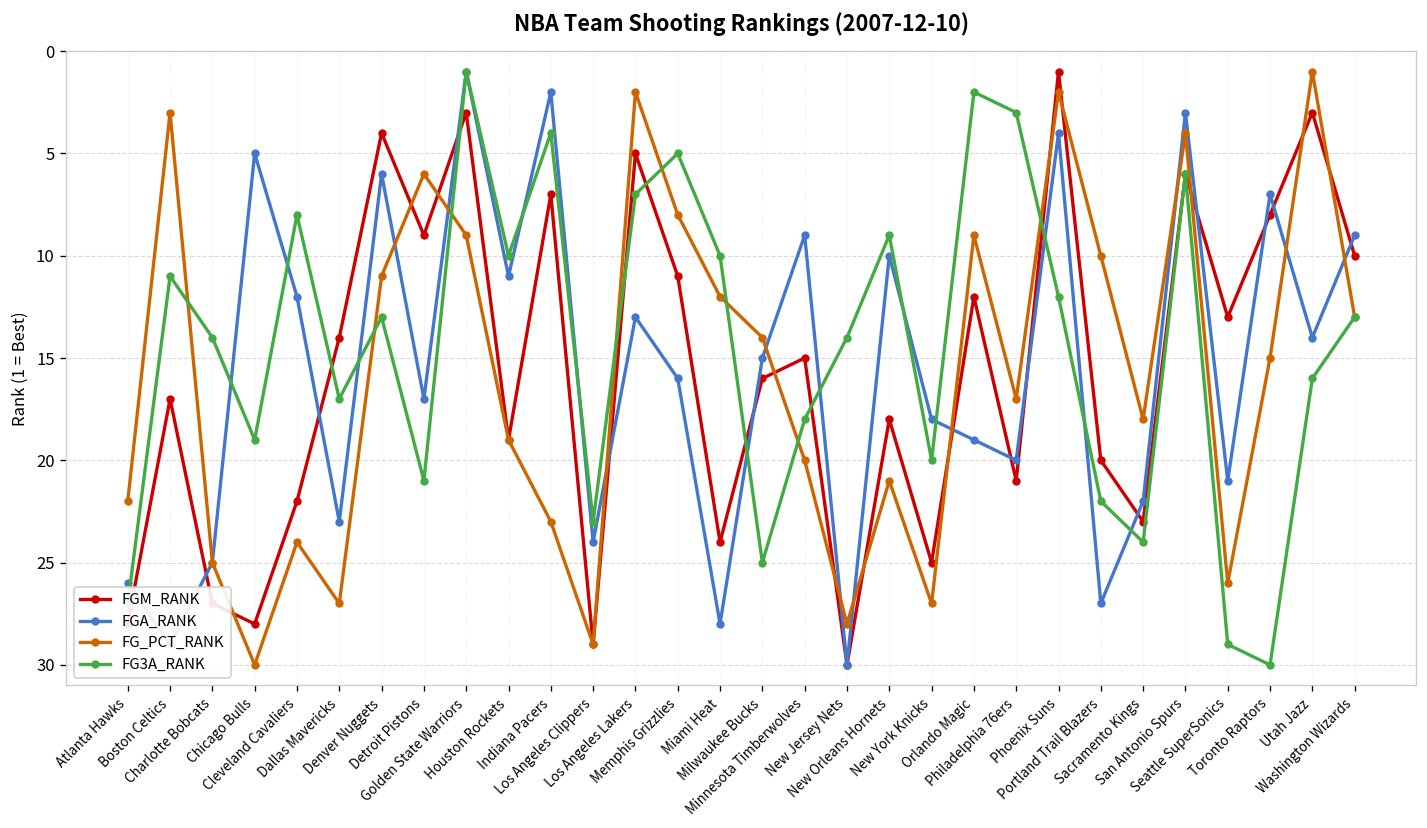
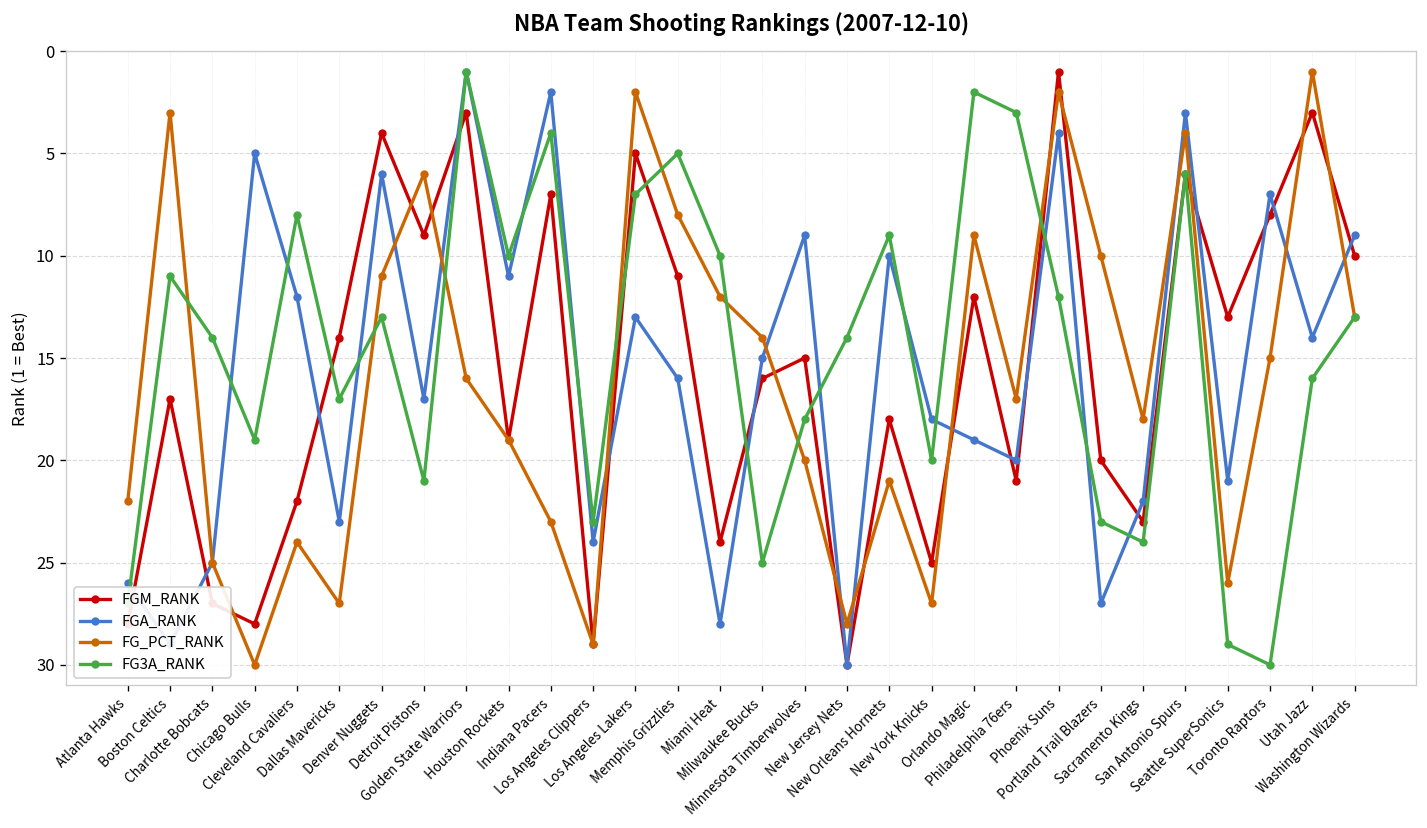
FG_PCT_RANK, Golden State Warriors: 9 -> 16
FG3A_RANK, Portland Trail Blazers: 22 -> 23
